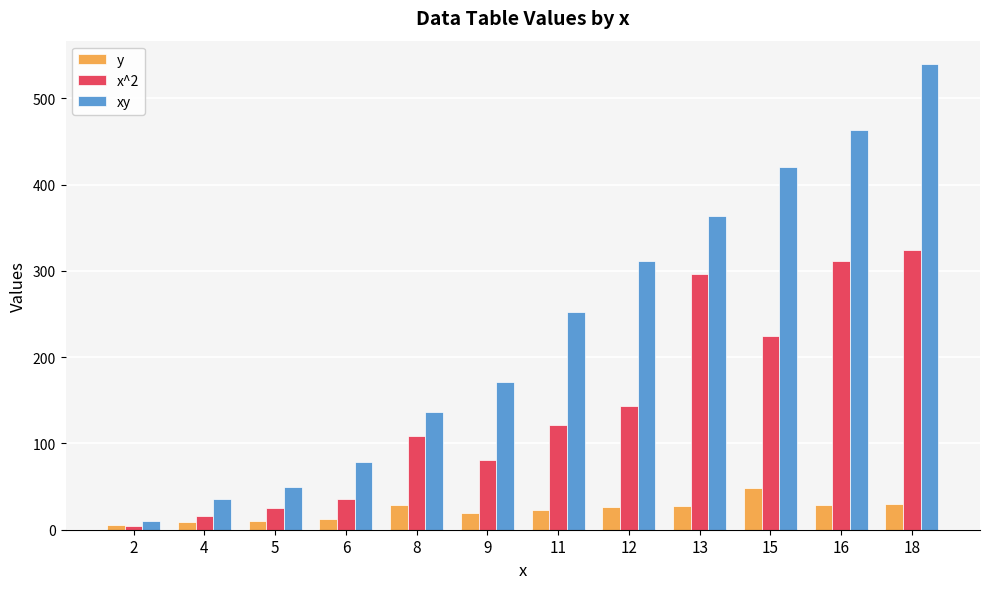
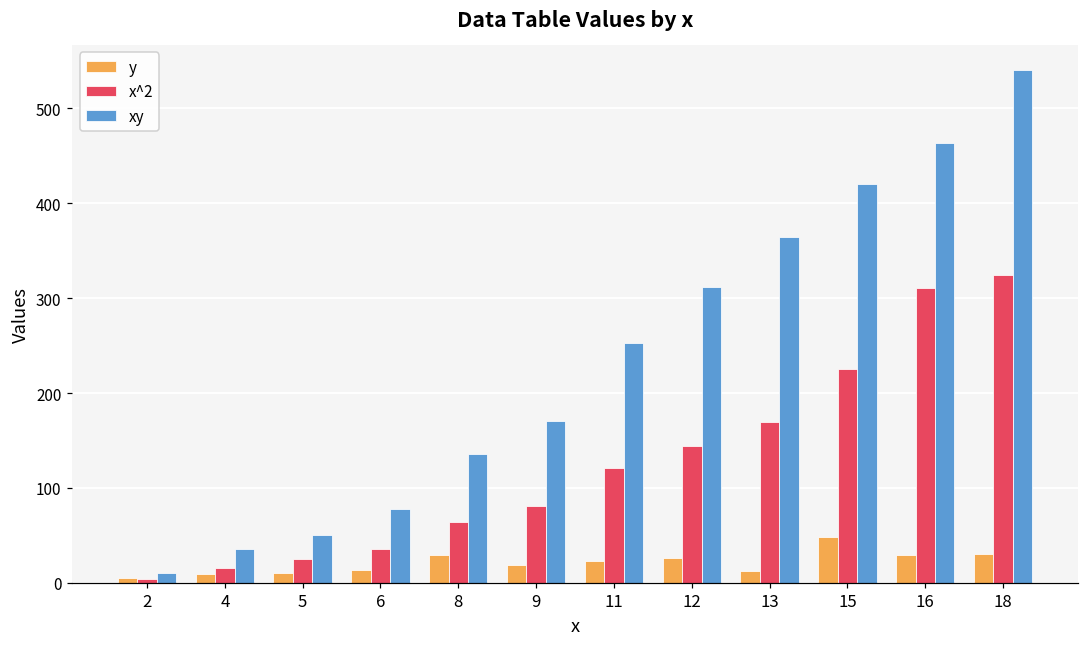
x^2, 8: 110 -> 60
y, 13: 30 -> 10
x^2, 13: 300 -> 170
